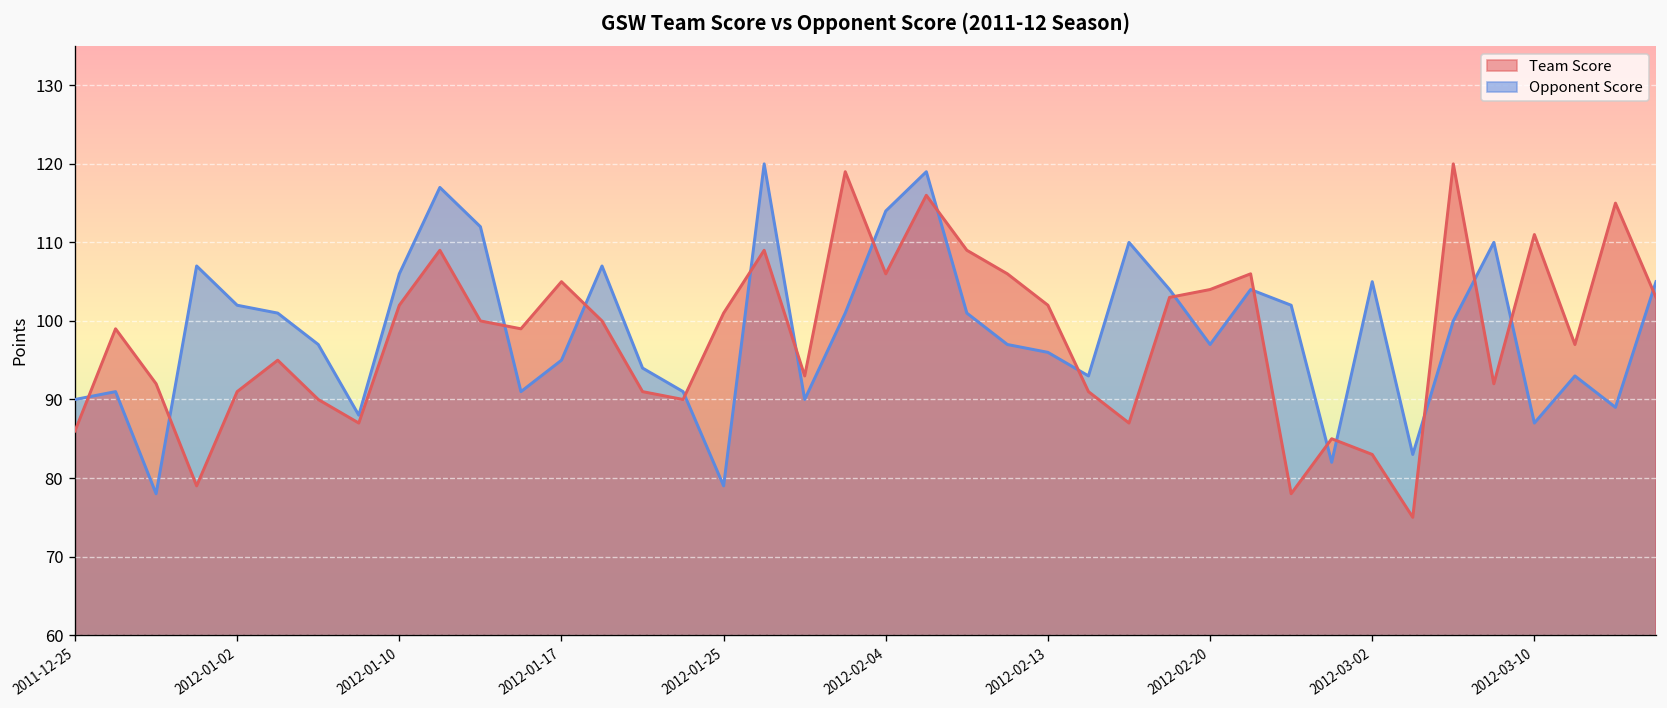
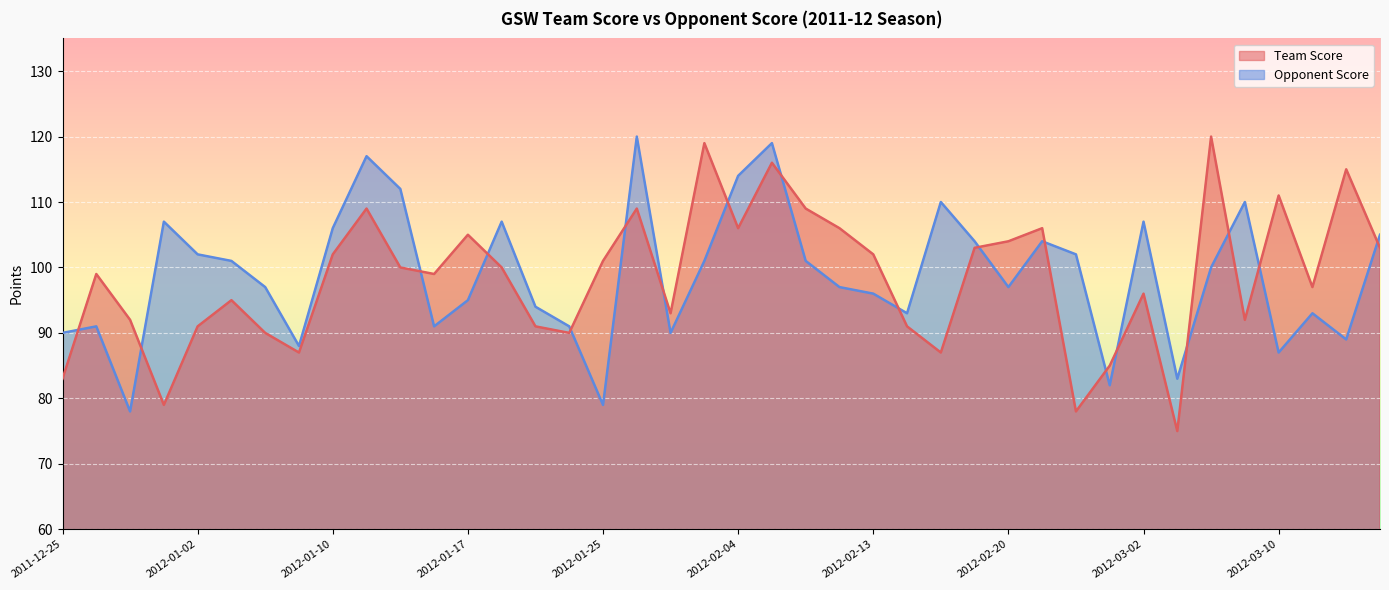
Team Score, 2011-12-25: 86 -> 83
Opponent Score, 2012-03-02: 105 -> 107
Team Score, 2012-03-02: 83 -> 96
